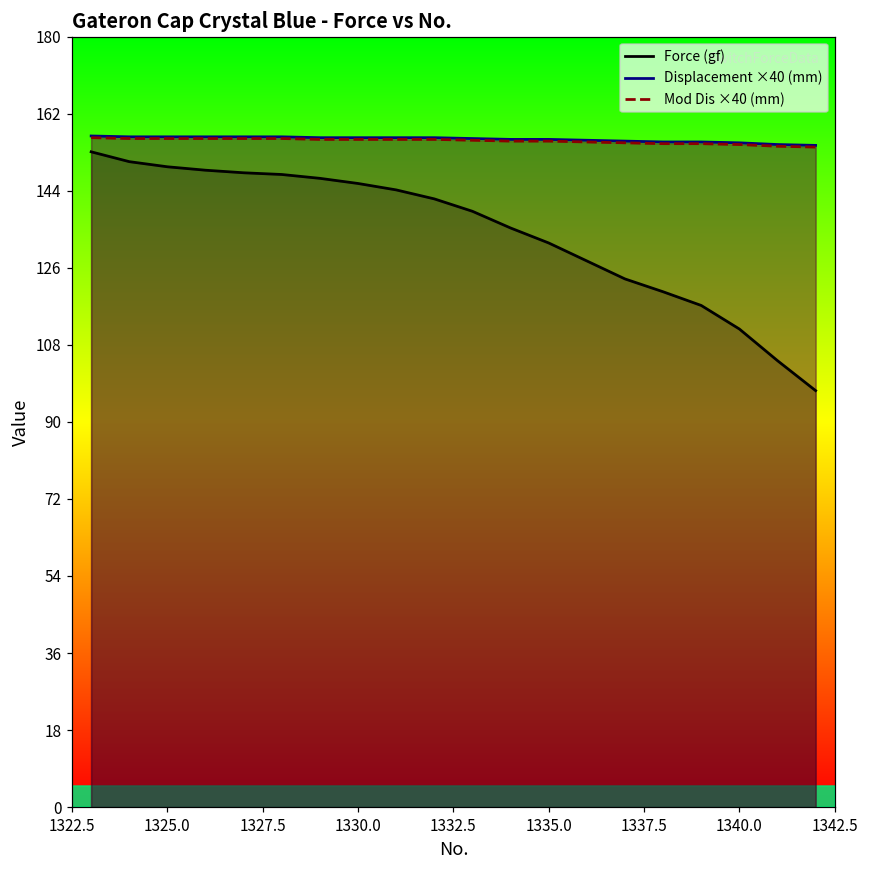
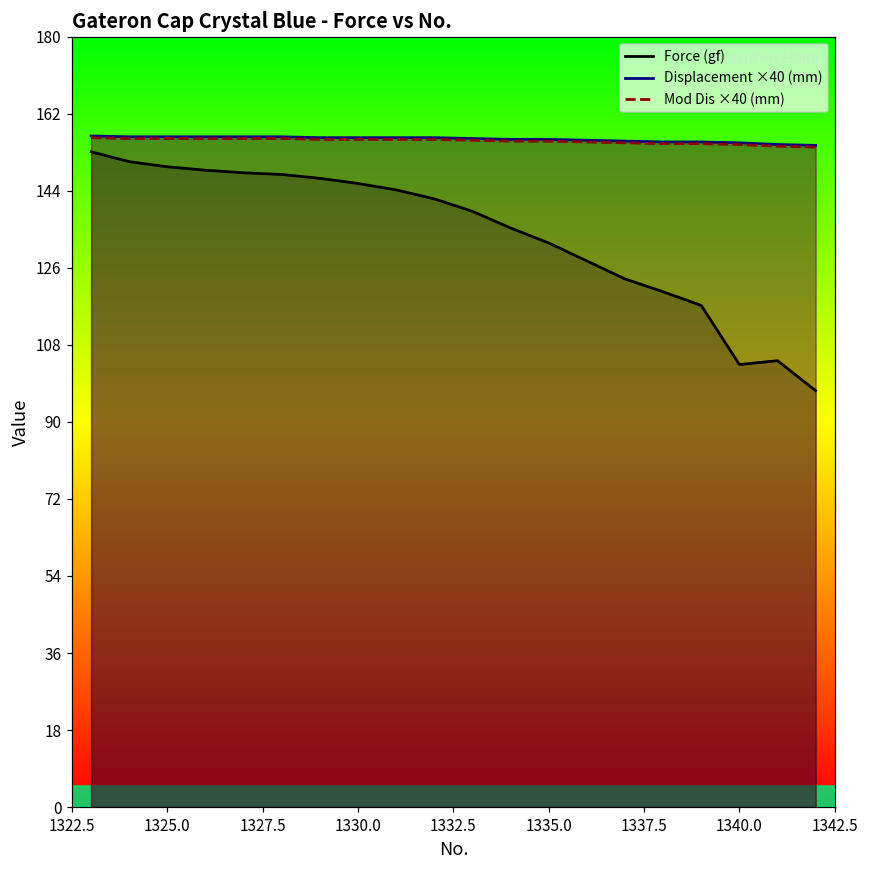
Force (gf), 1340.0: 112 -> 103
